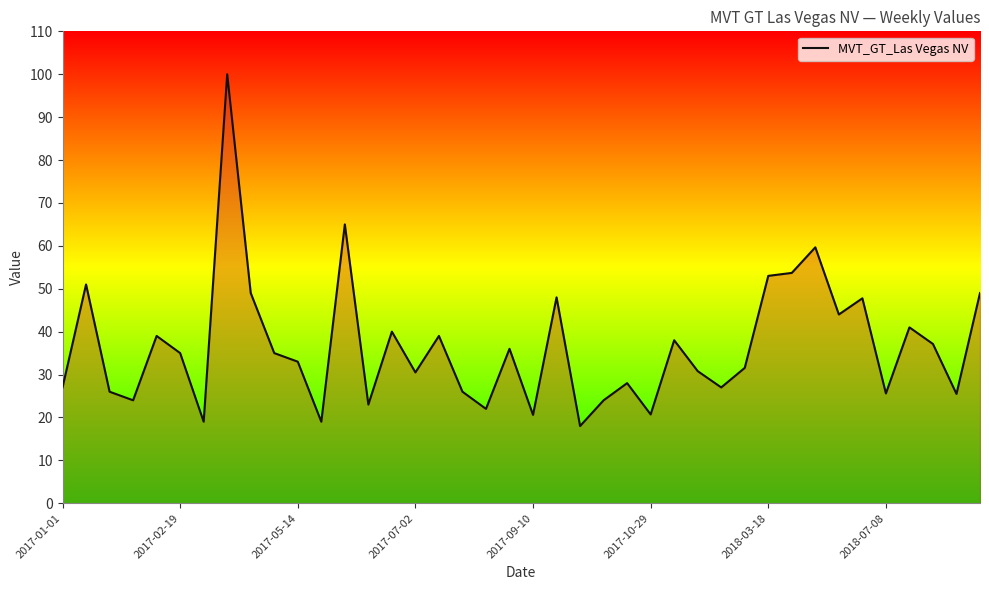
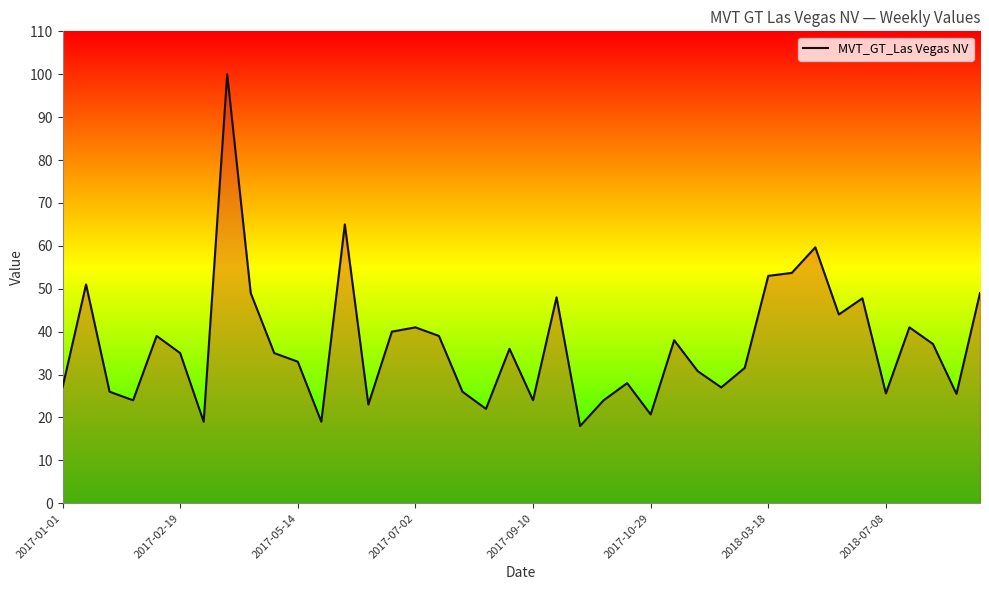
2017-07-02: 31 -> 41
2017-09-10: 21 -> 24
